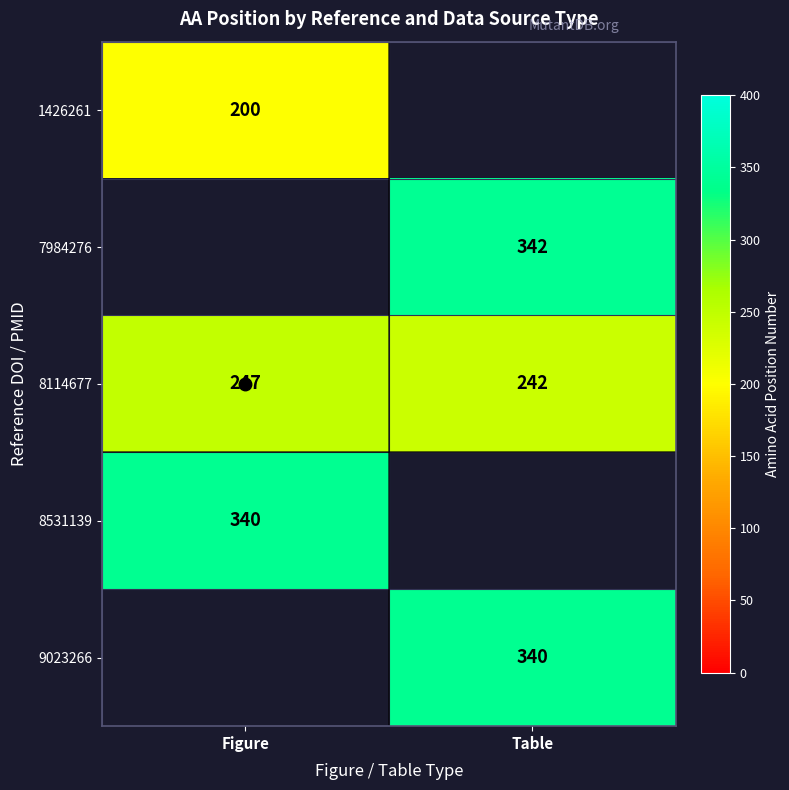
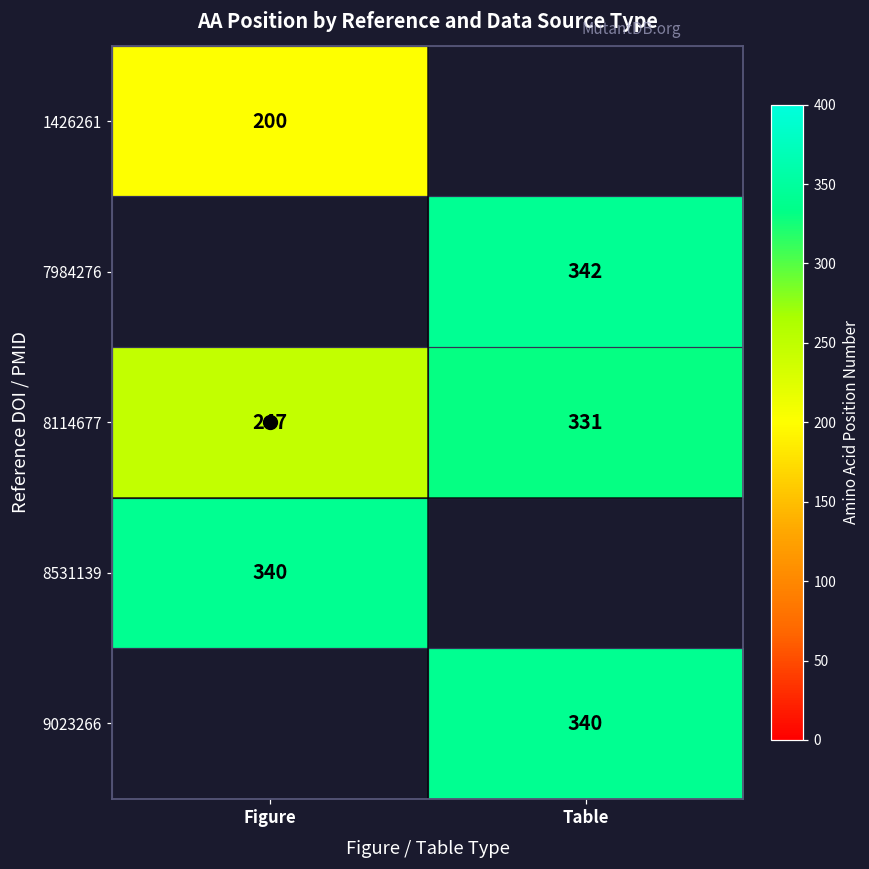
8114677, Table: 242 -> 331
